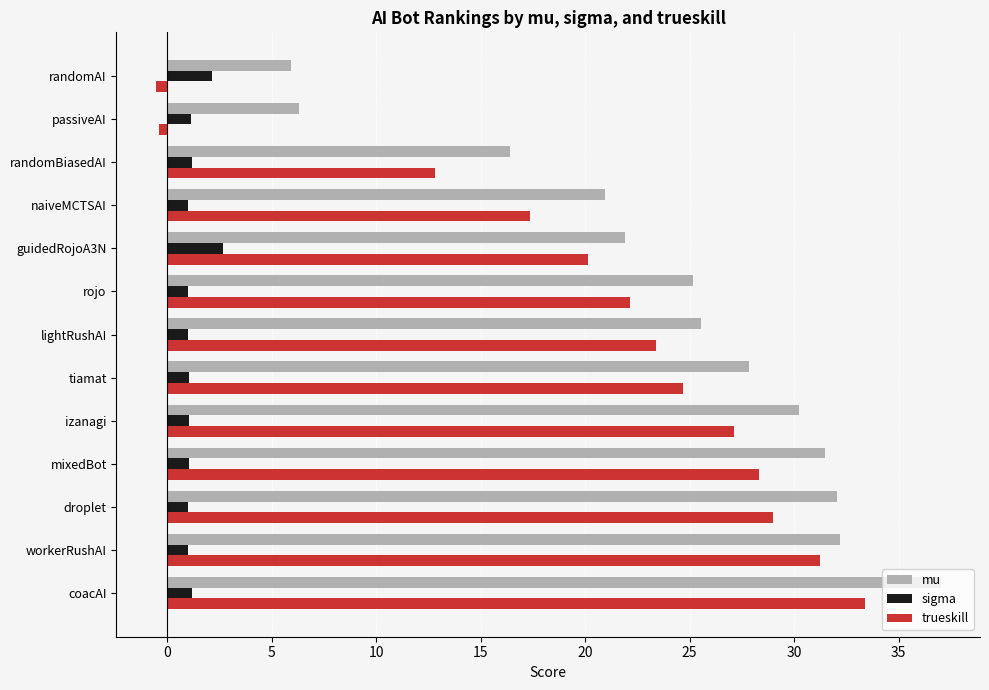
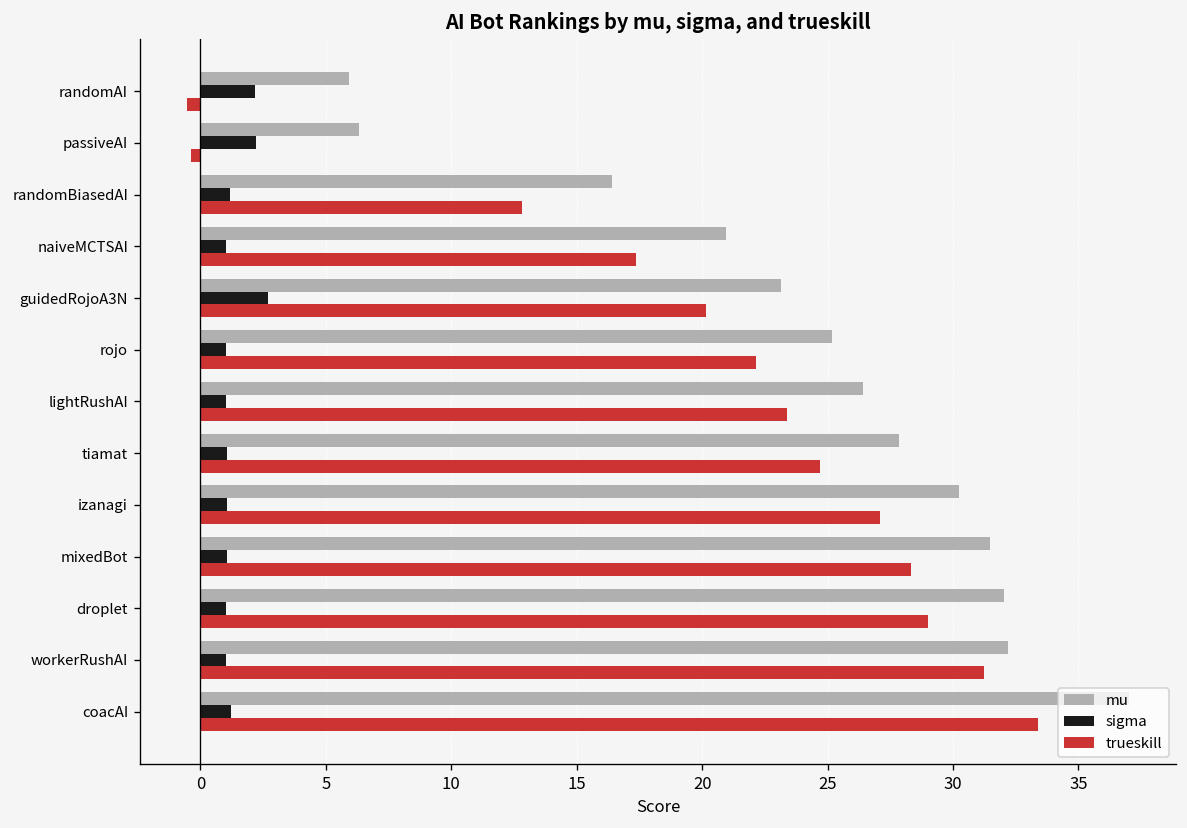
sigma, passiveAI: 1.1 -> 2.2
mu, guidedRojoA3N: 21.9 -> 23.1
mu, lightRushAI: 25.5 -> 26.4
